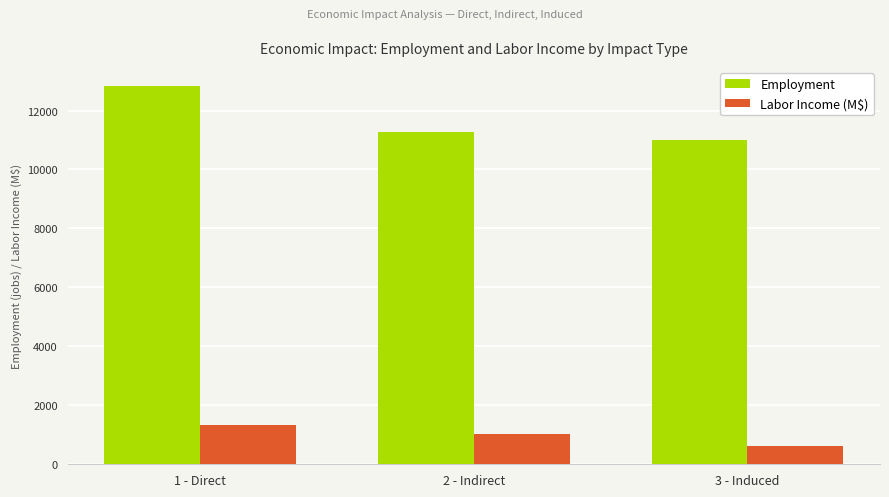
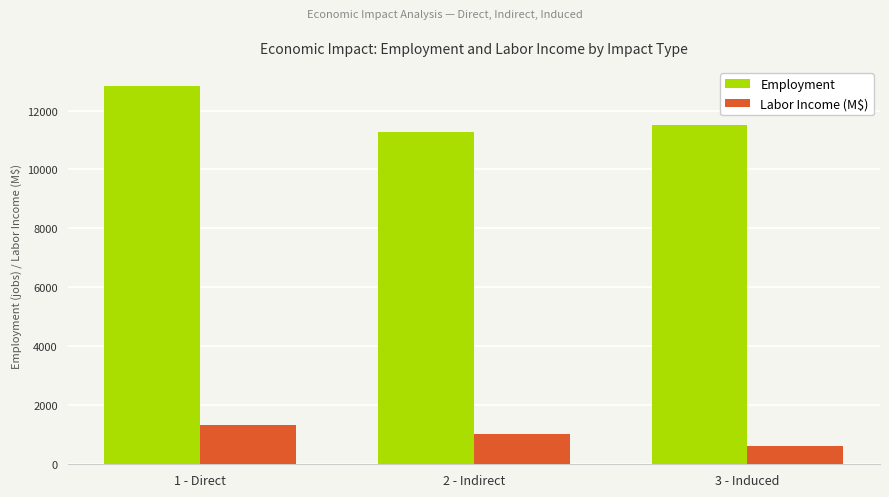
Employment, 3 - Induced: 11000 -> 11500
